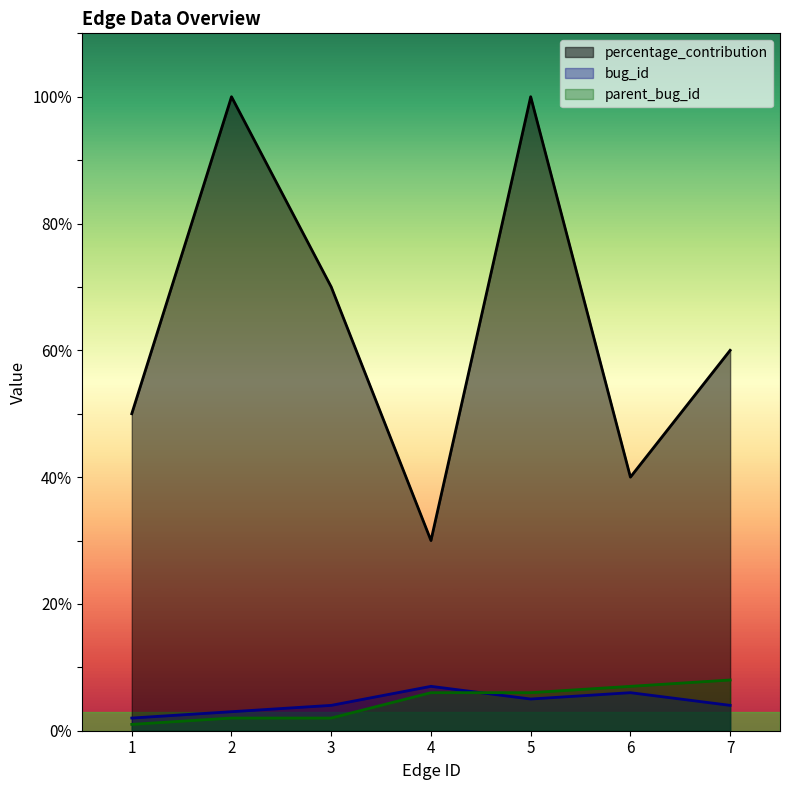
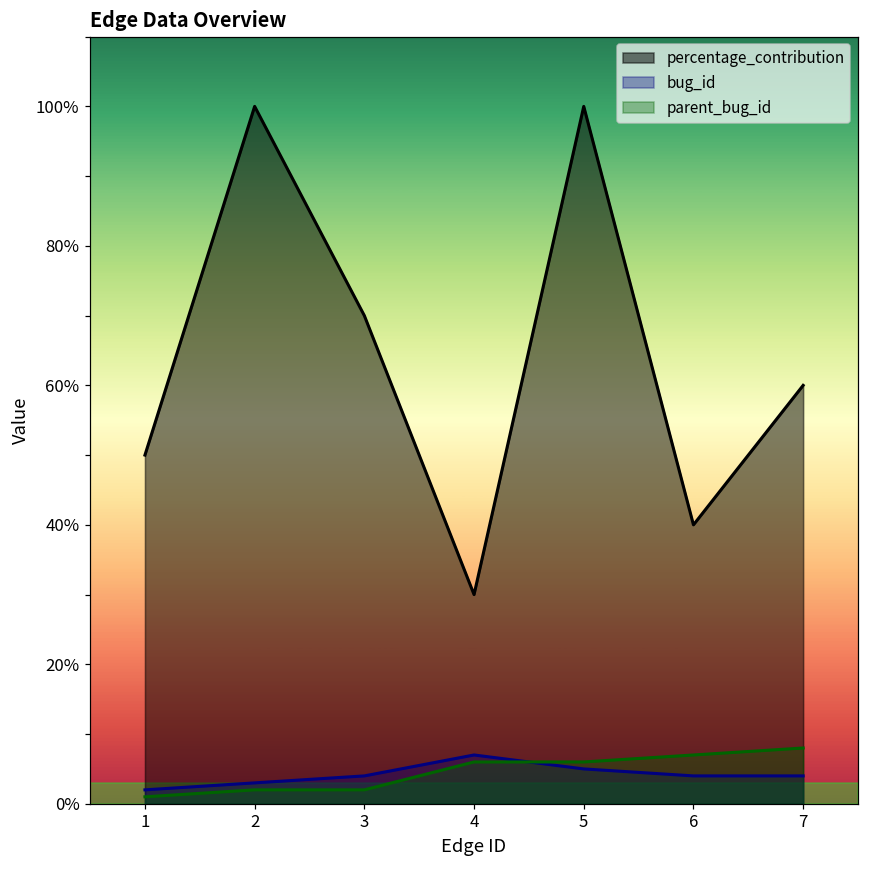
bug_id, 6: 6% -> 4%
